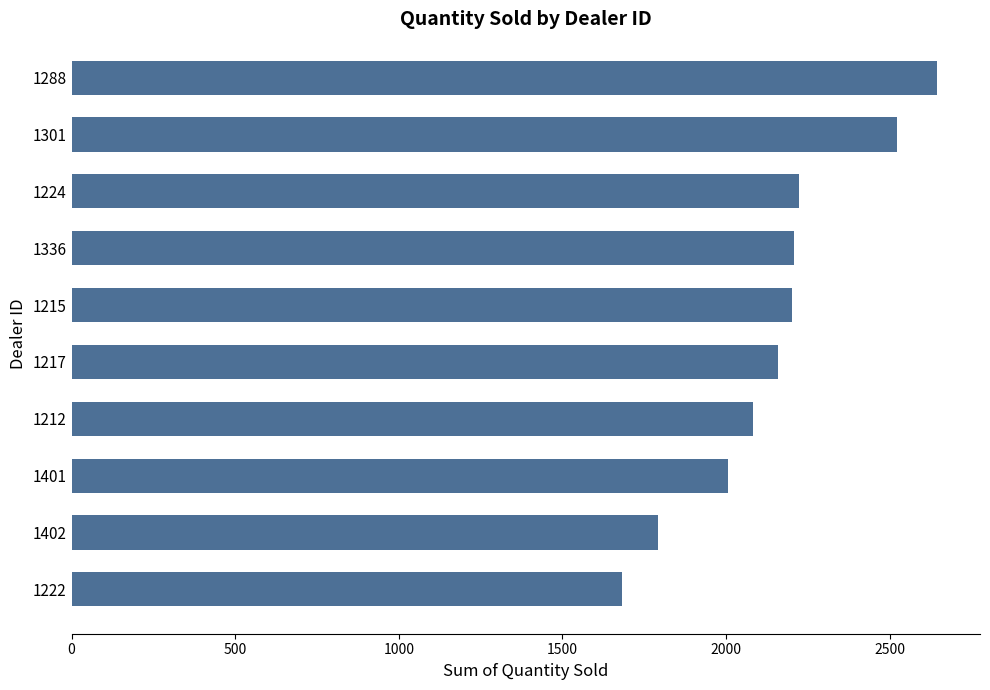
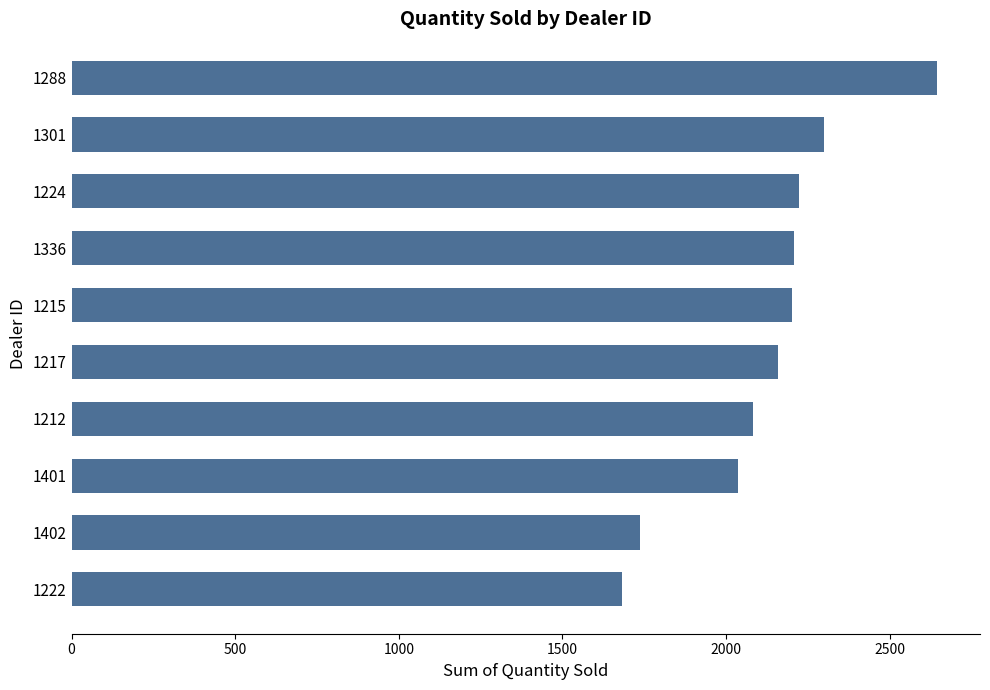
1301: 2520 -> 2300
1401: 2010 -> 2040
1402: 1790 -> 1740
